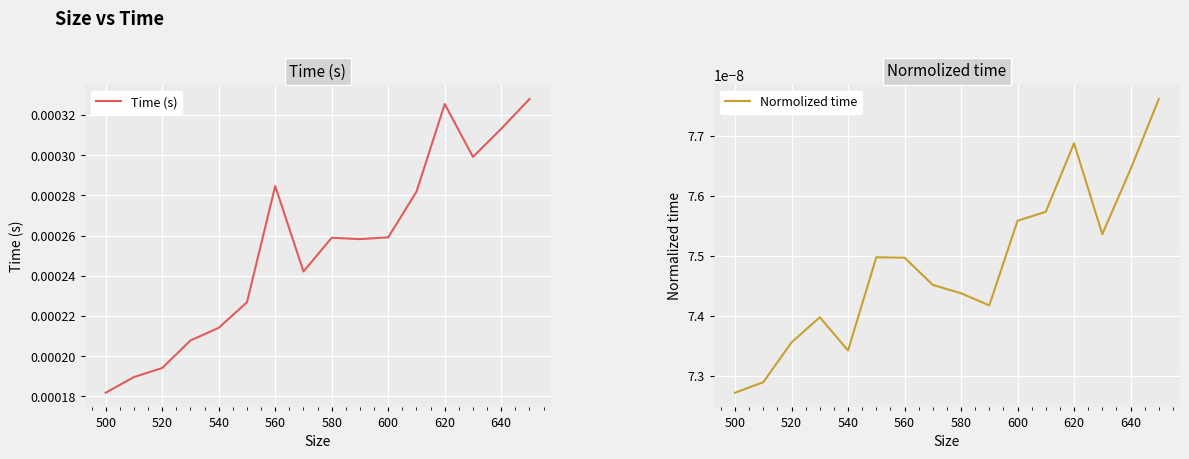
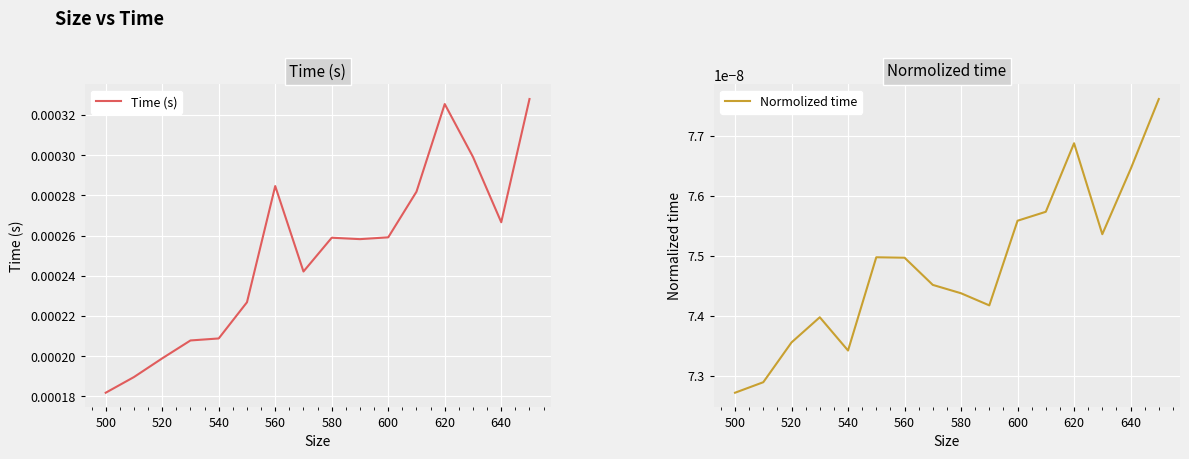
Time (s), 520: 0.000194 -> 0.000199
Time (s), 540: 0.000214 -> 0.000209
Time (s), 640: 0.000313 -> 0.000267
